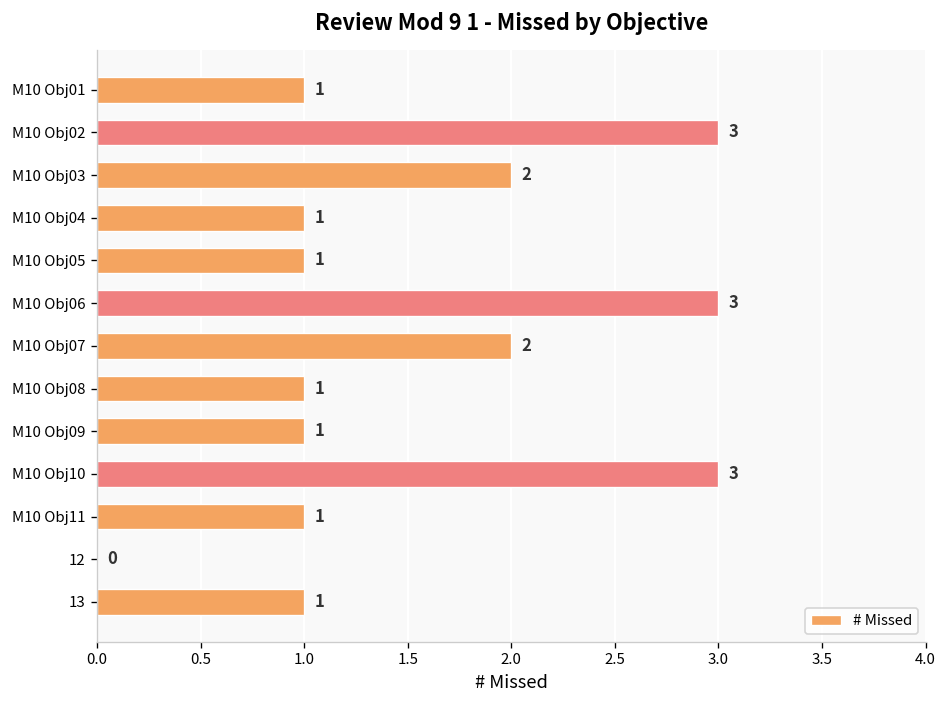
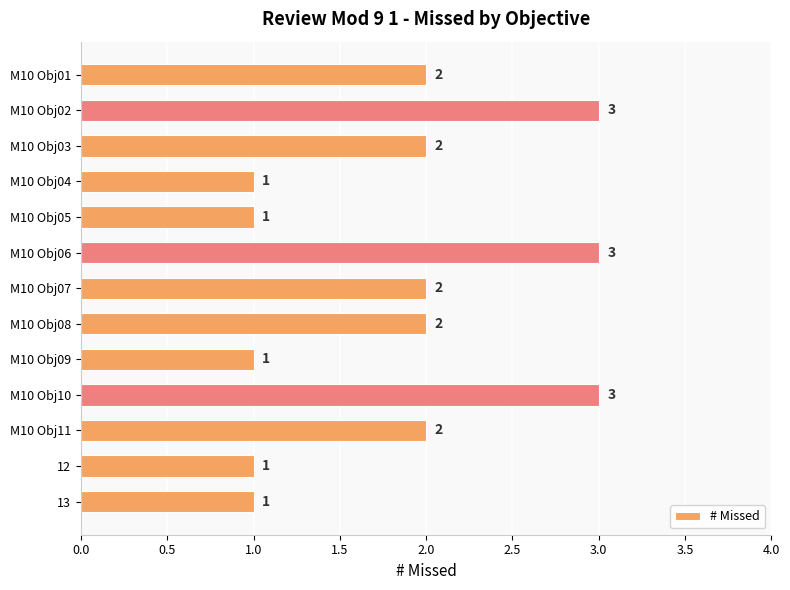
M10 Obj01: 1 -> 2
M10 Obj08: 1 -> 2
M10 Obj11: 1 -> 2
12: 0 -> 1
